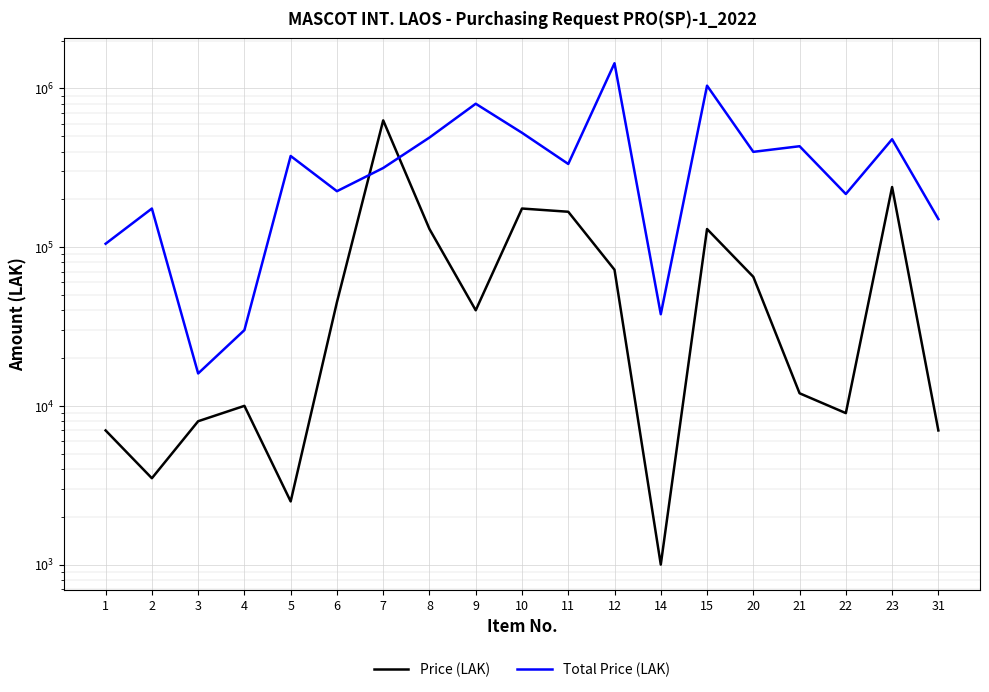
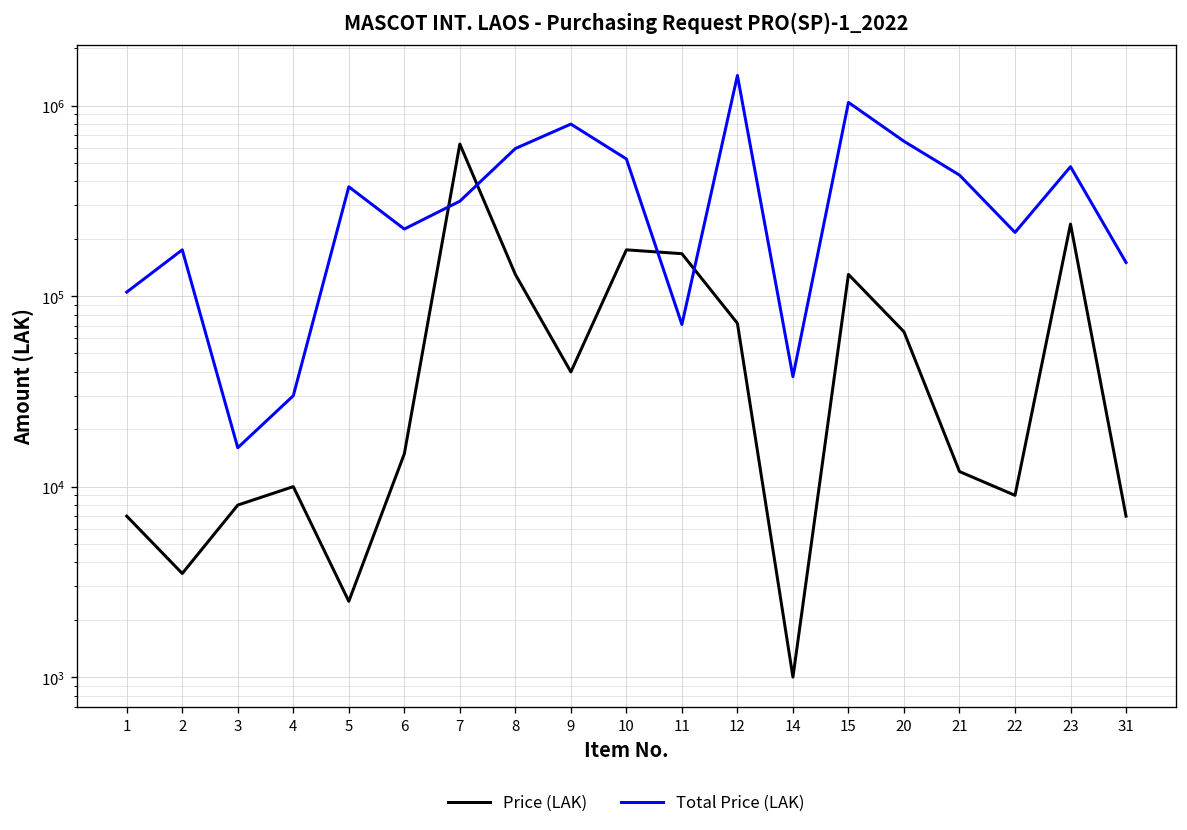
Price (LAK), 6: 45000 -> 15000
Total Price (LAK), 8: 490000 -> 600000
Total Price (LAK), 11: 330000 -> 70000
Total Price (LAK), 20: 400000 -> 650000
